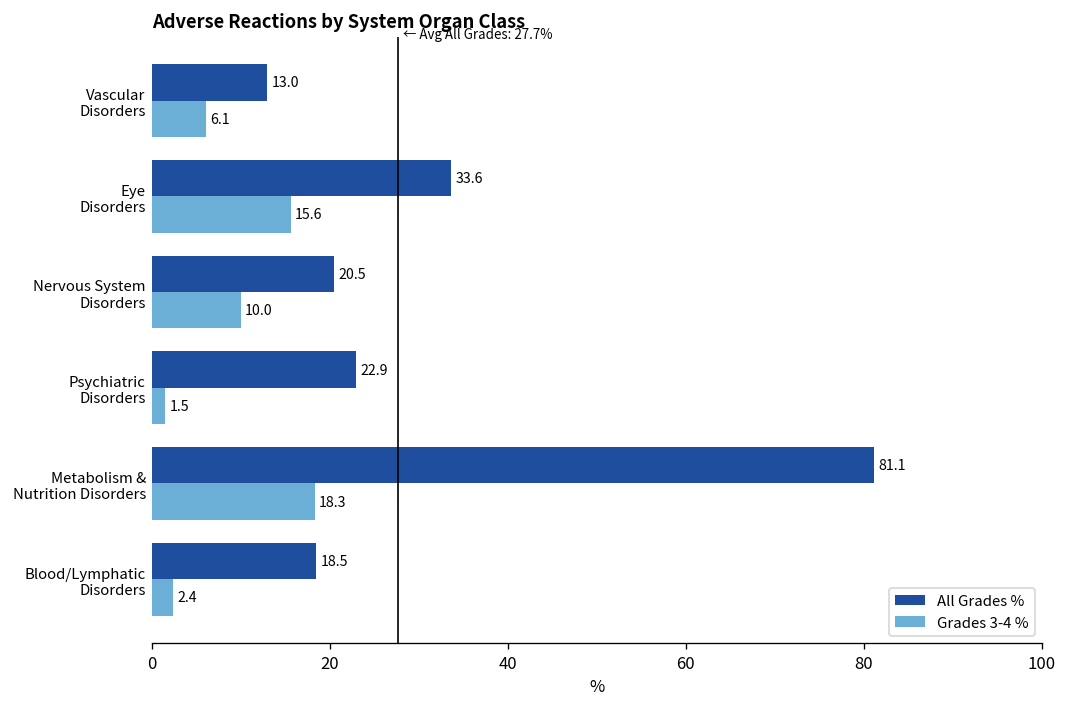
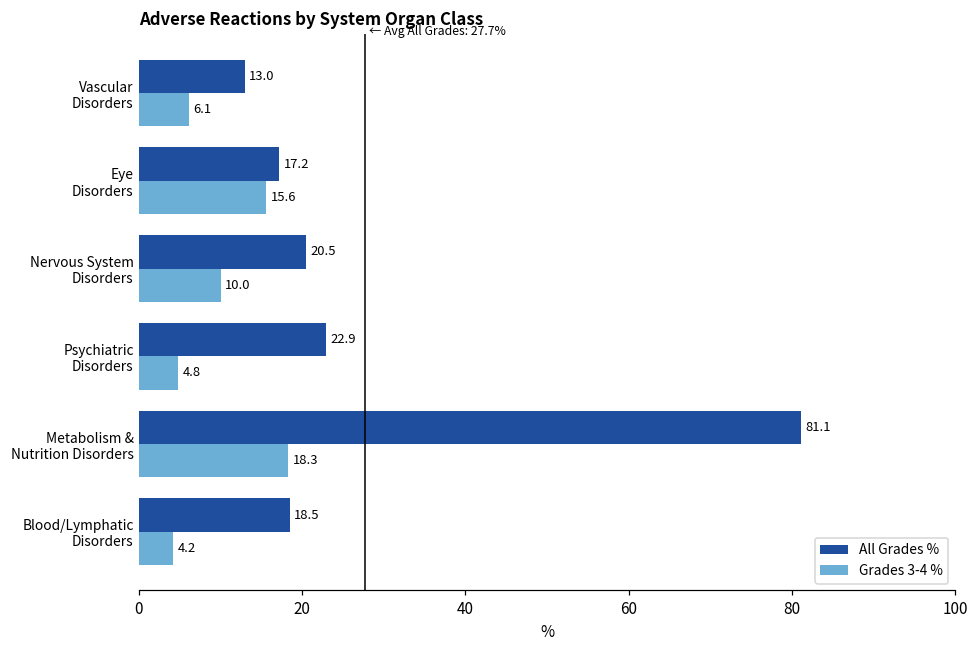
All Grades %, Eye Disorders: 33.6 -> 17.2
Grades 3-4 %, Psychiatric Disorders: 1.5 -> 4.8
Grades 3-4 %, Blood/Lymphatic Disorders: 2.4 -> 4.2
